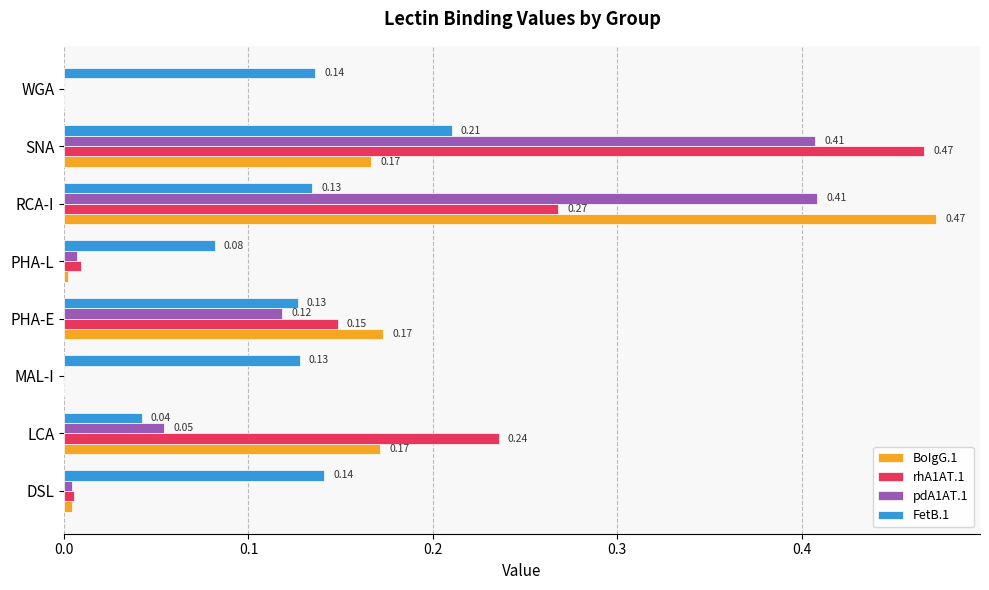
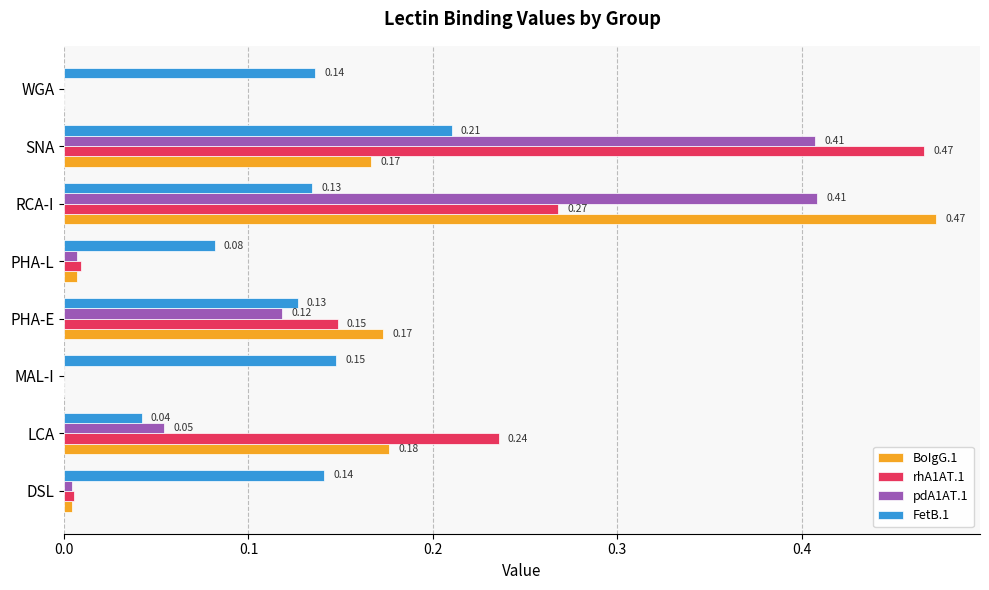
BoIgG.1, PHA-L: 0.002 -> 0.007
FetB.1, MAL-I: 0.13 -> 0.15
BoIgG.1, LCA: 0.17 -> 0.18
